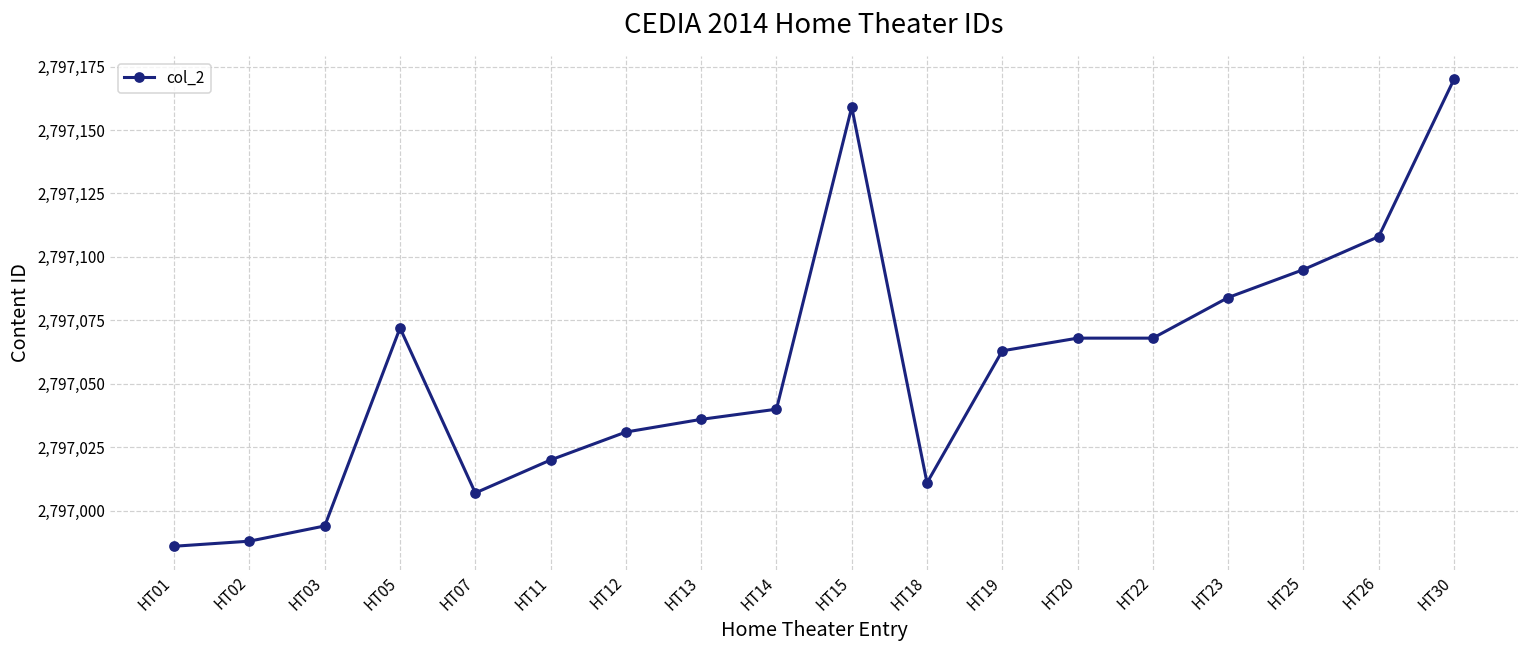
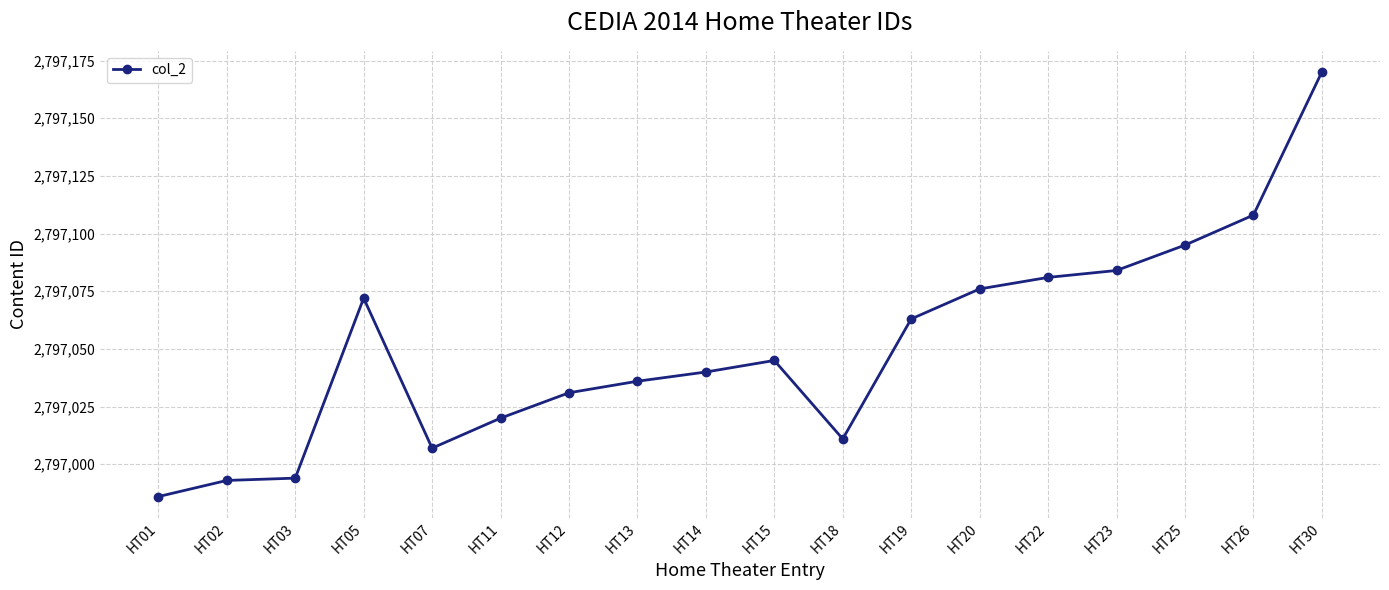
HT02: 2,796,988 -> 2,796,993
HT15: 2,797,159 -> 2,797,045
HT20: 2,797,068 -> 2,797,076
HT22: 2,797,068 -> 2,797,081
